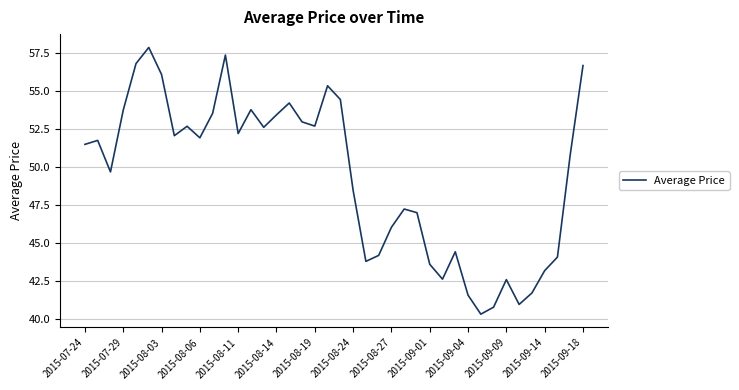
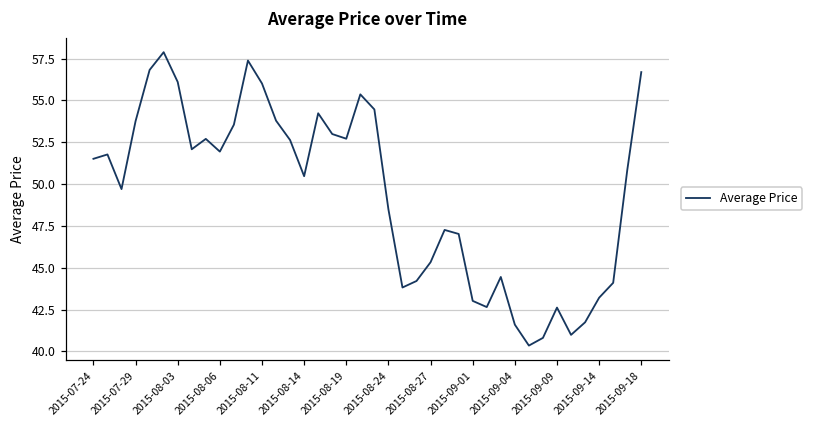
2015-08-11: 52.2 -> 56.0
2015-08-14: 53.5 -> 50.5
2015-08-27: 46.1 -> 45.3
2015-09-01: 43.6 -> 43.0
